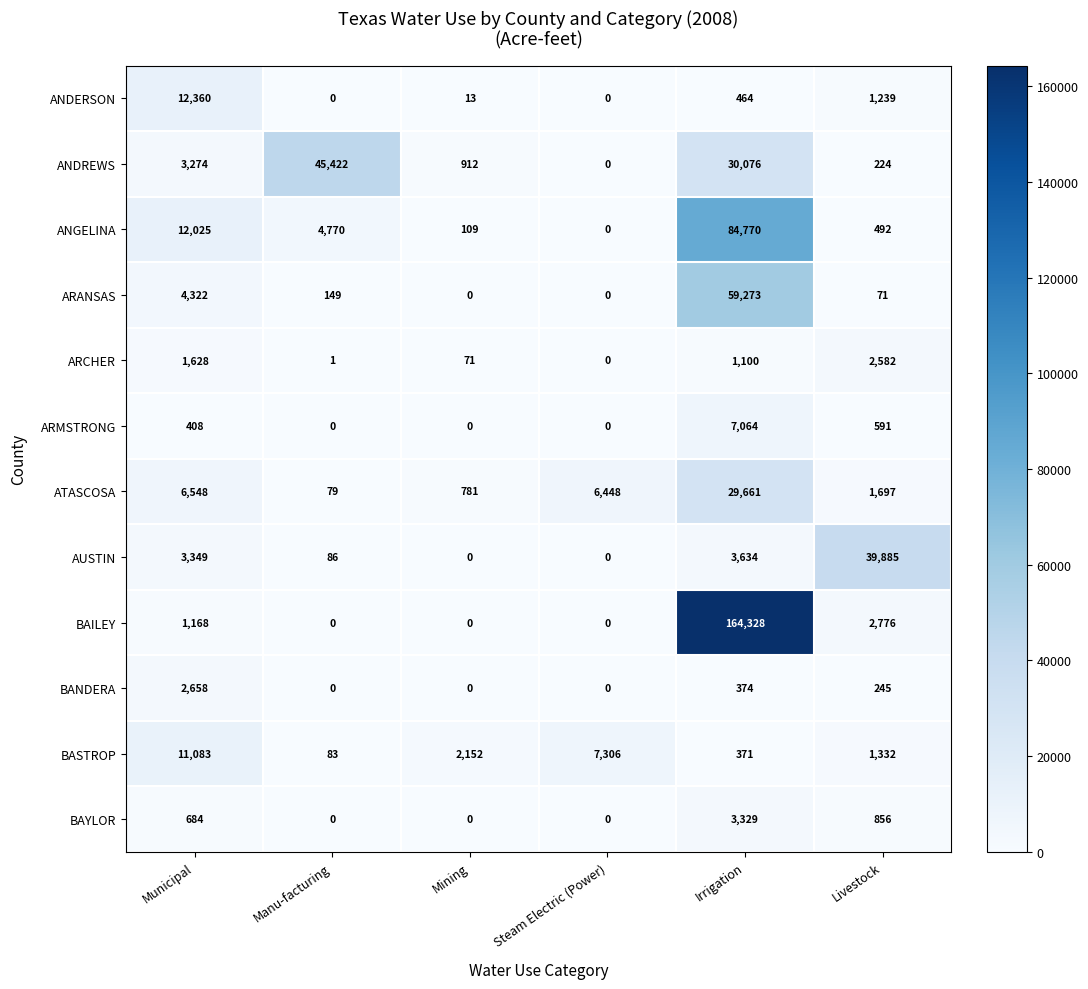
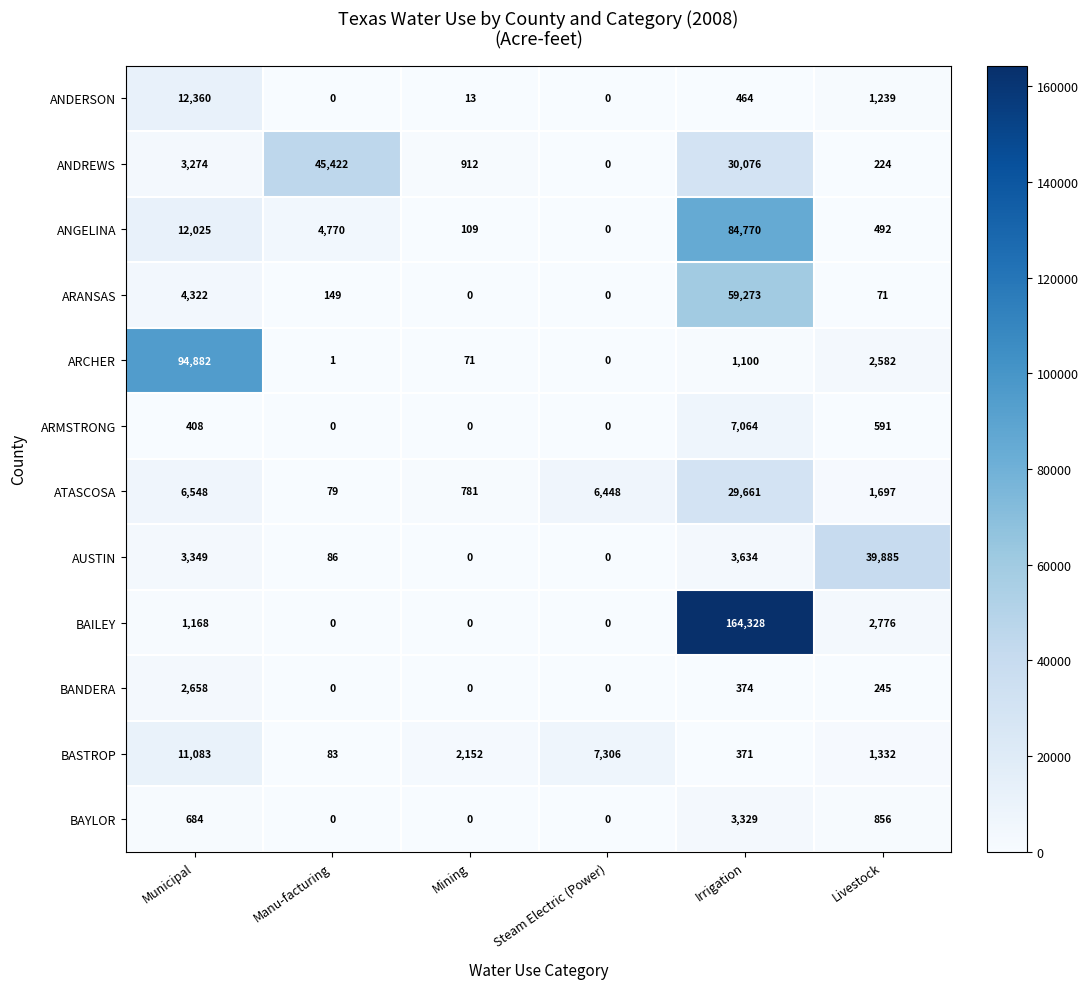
ARCHER, Municipal: 1,628 -> 94,882
